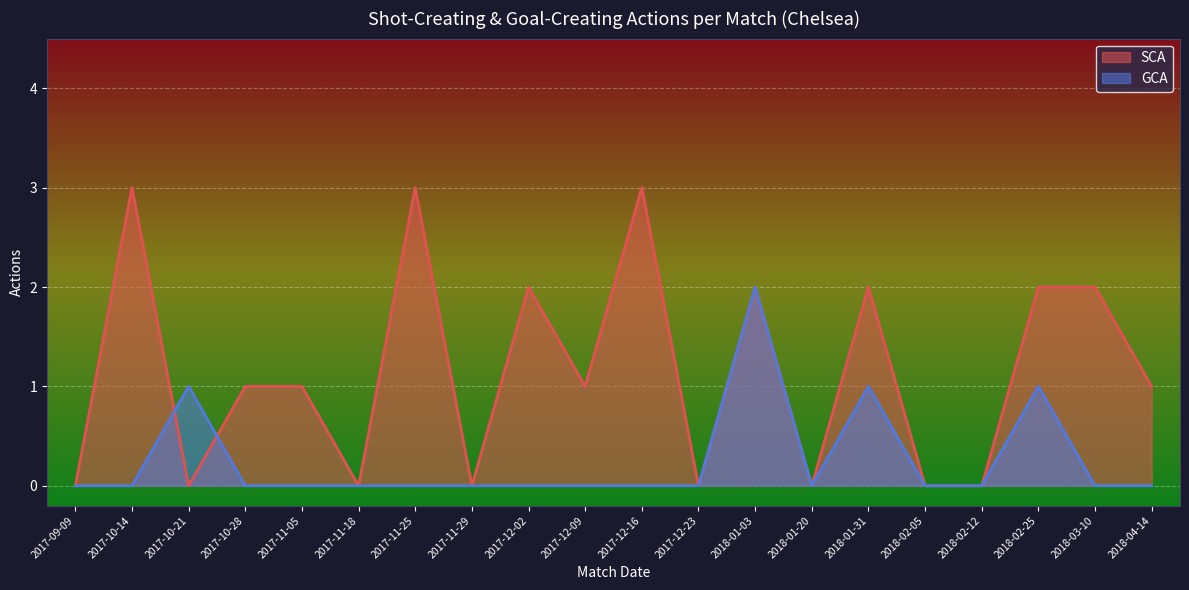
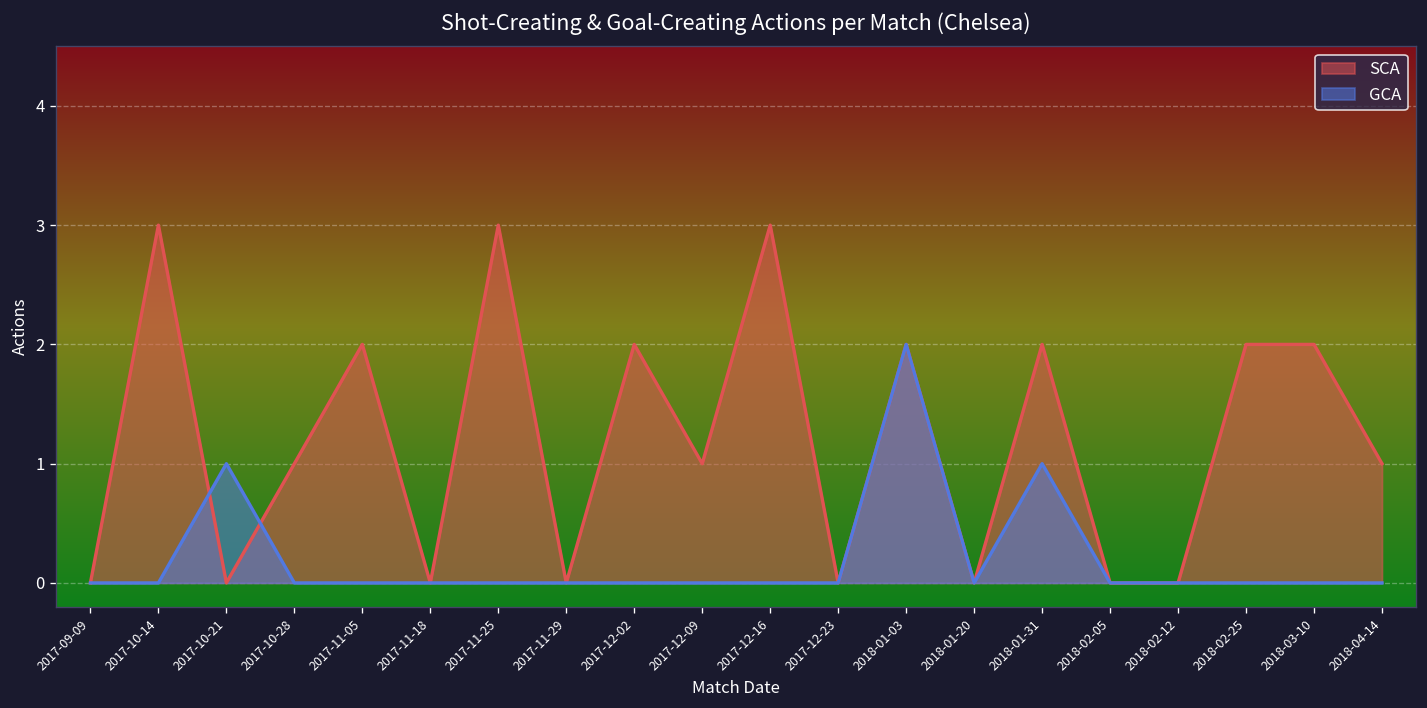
SCA, 2017-11-05: 1 -> 2
GCA, 2018-02-25: 1 -> 0
